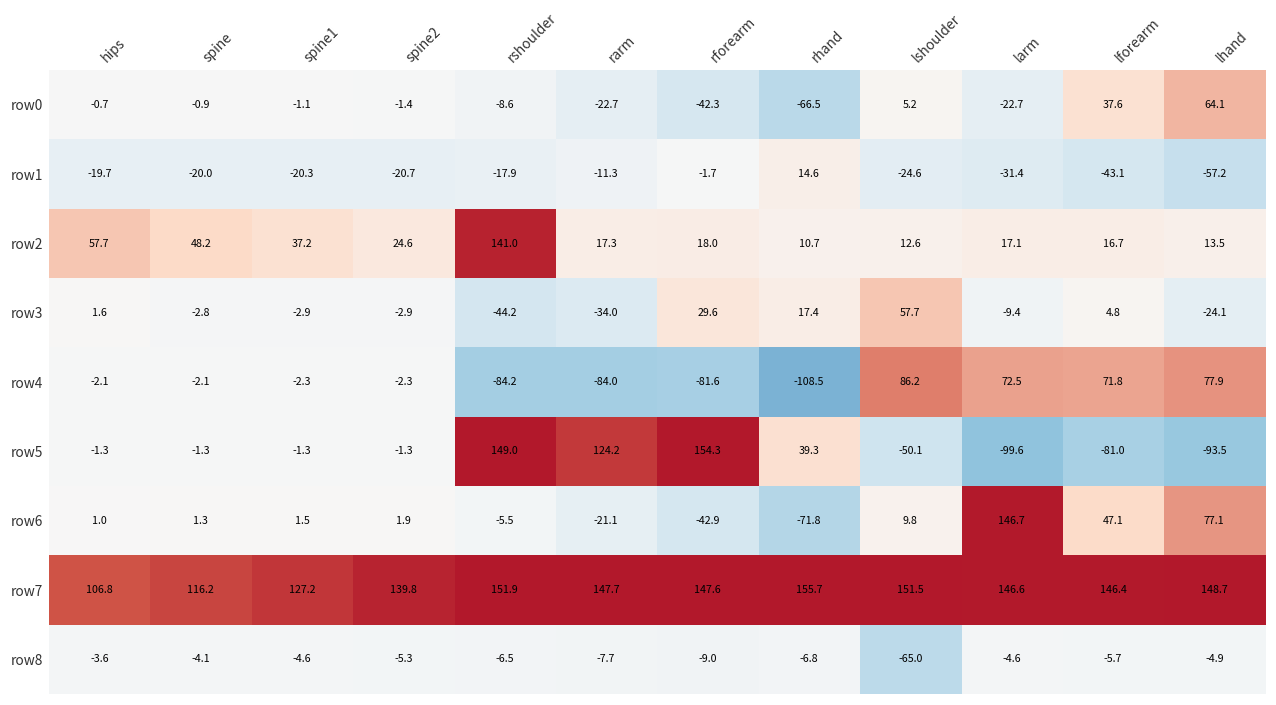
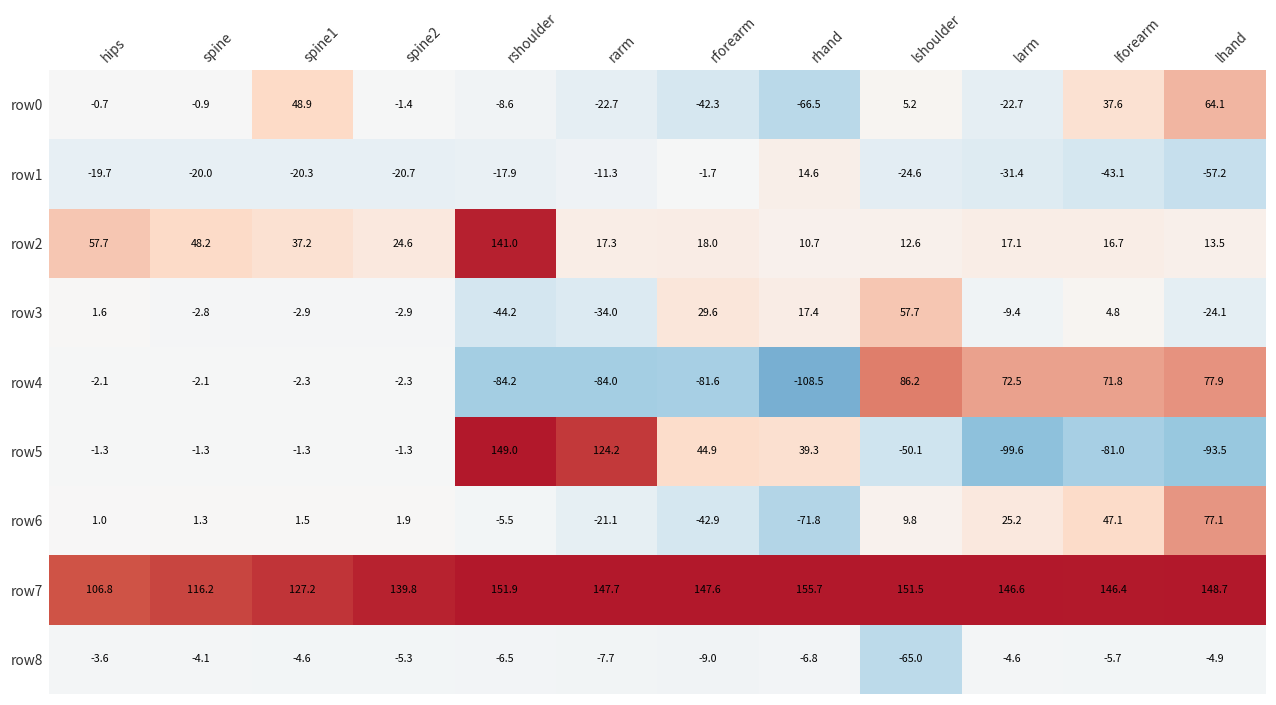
row0, spine1: -1.1 -> 48.9
row5, rforearm: 154.3 -> 44.9
row6, larm: 146.7 -> 25.2
